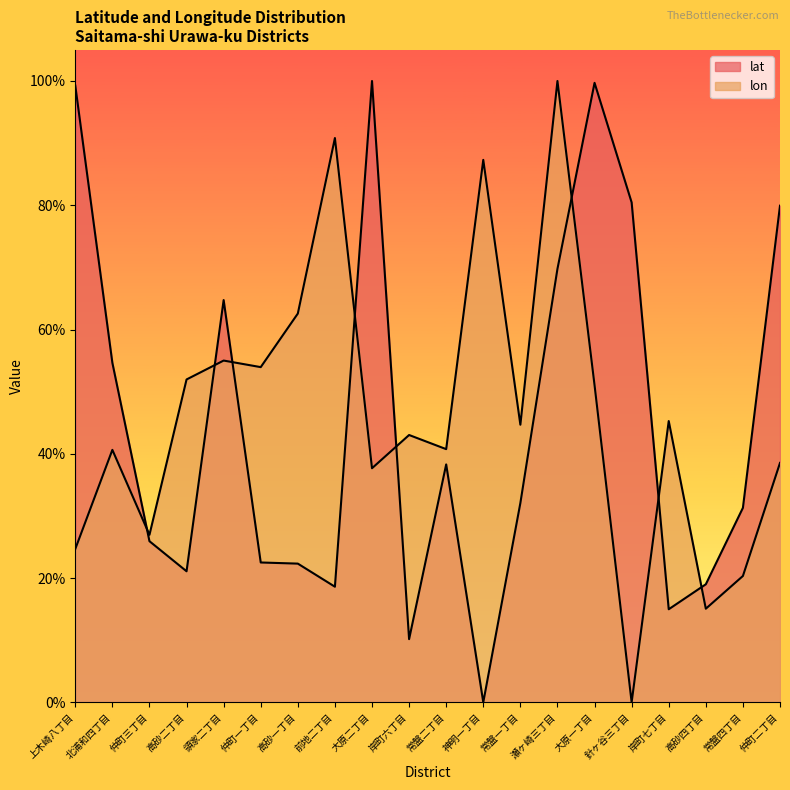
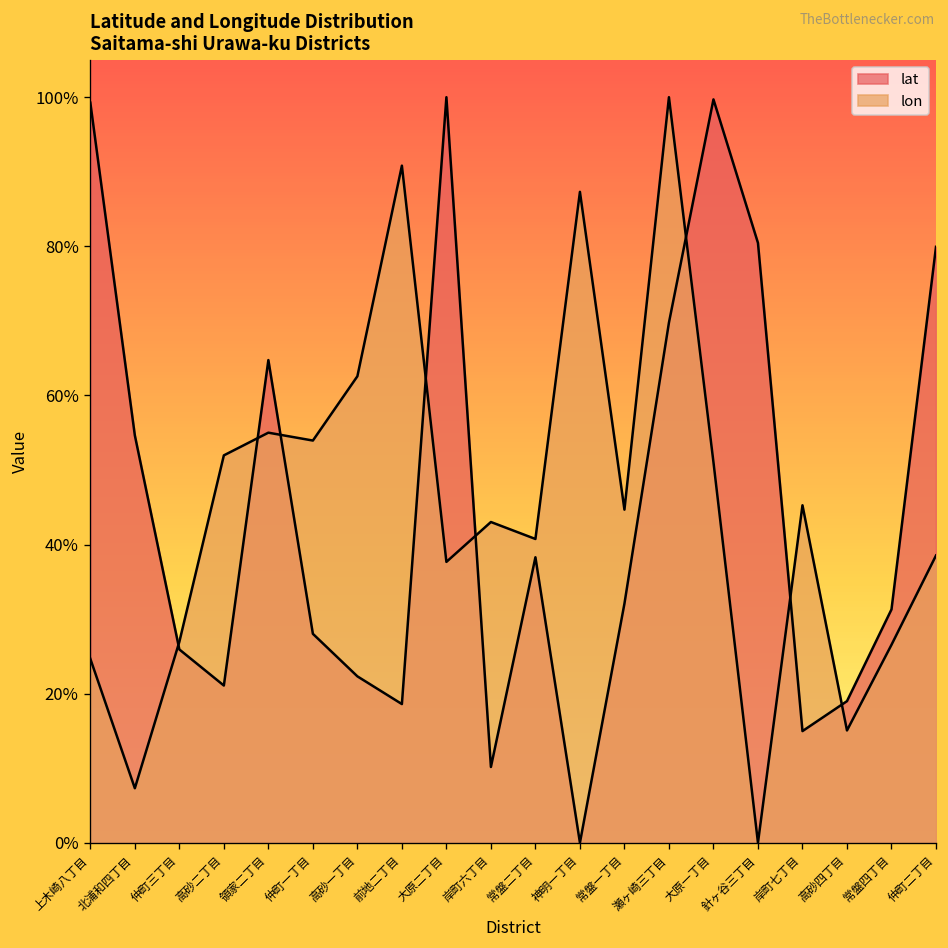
lon, 北浦和四丁目: 41% -> 7%
lat, 仲町一丁目: 23% -> 28%
lon, 常盤四丁目: 20% -> 27%
